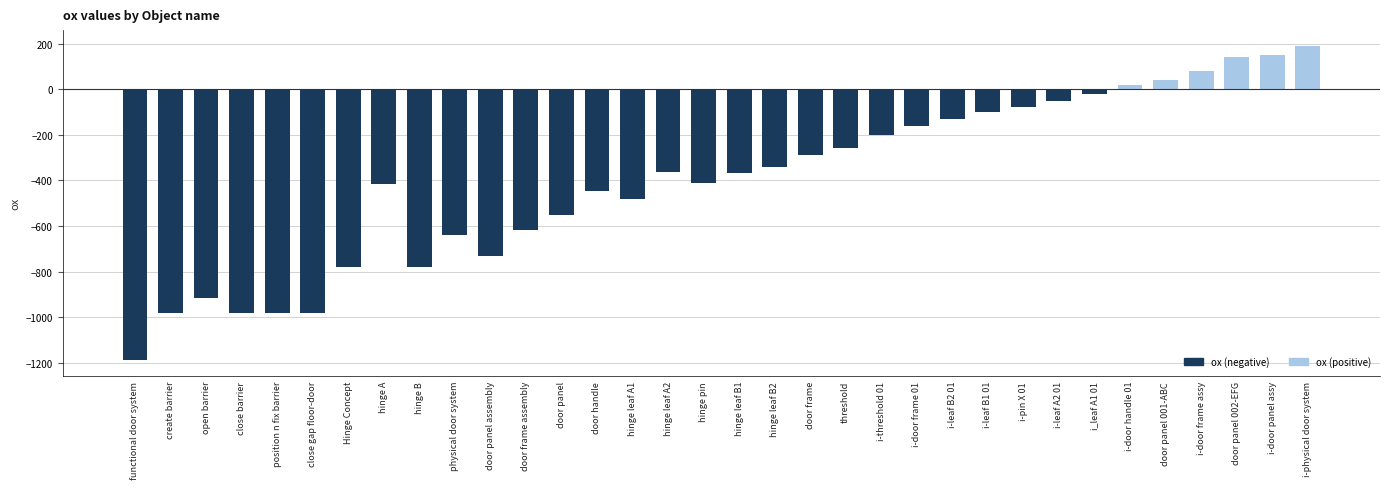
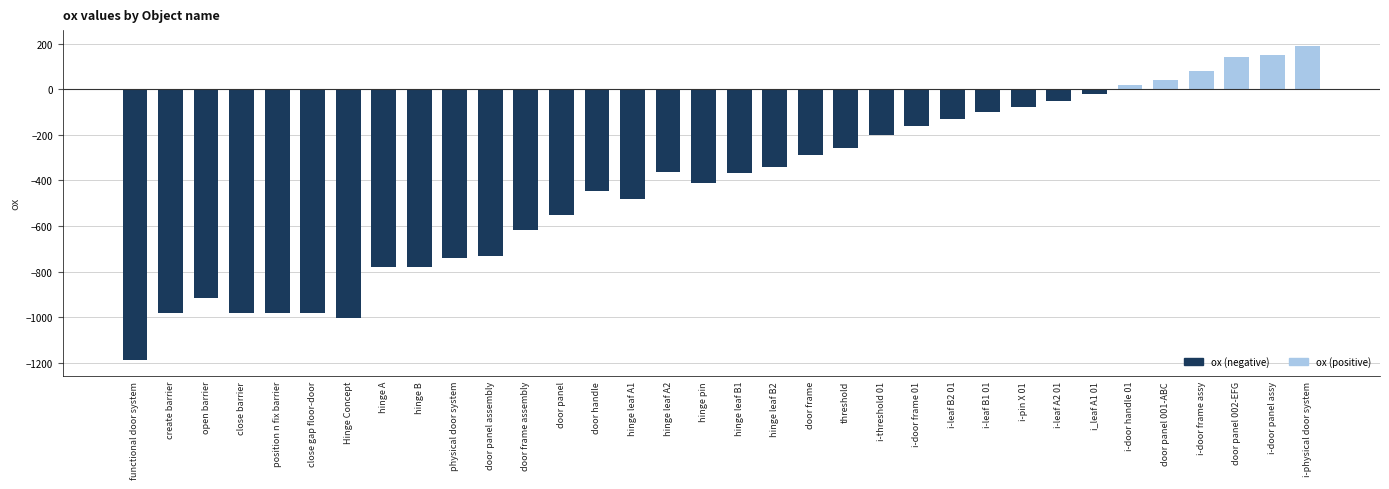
Hinge Concept: -780 -> -1000
hinge A: -420 -> -780
physical door system: -640 -> -740
